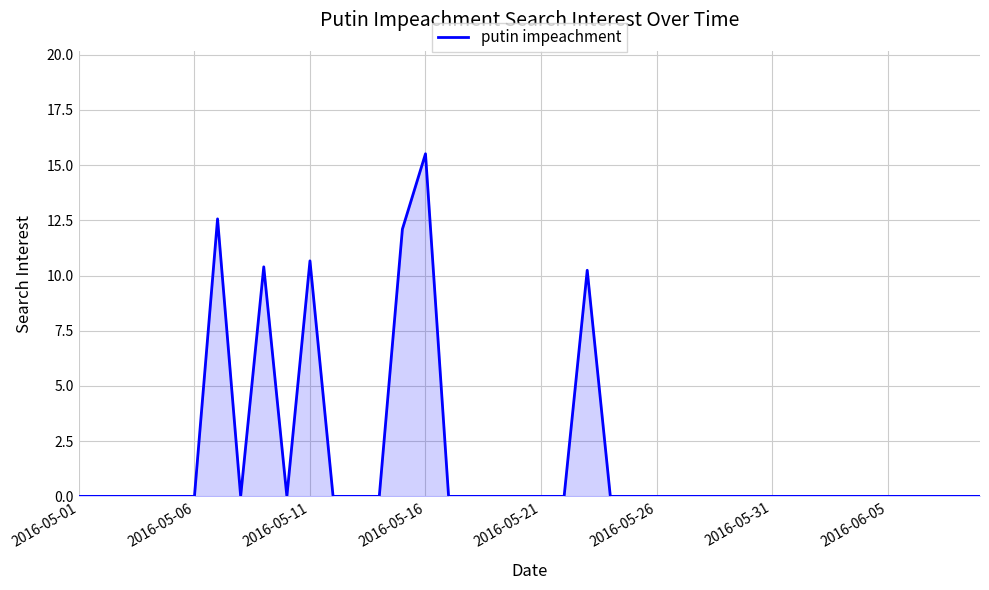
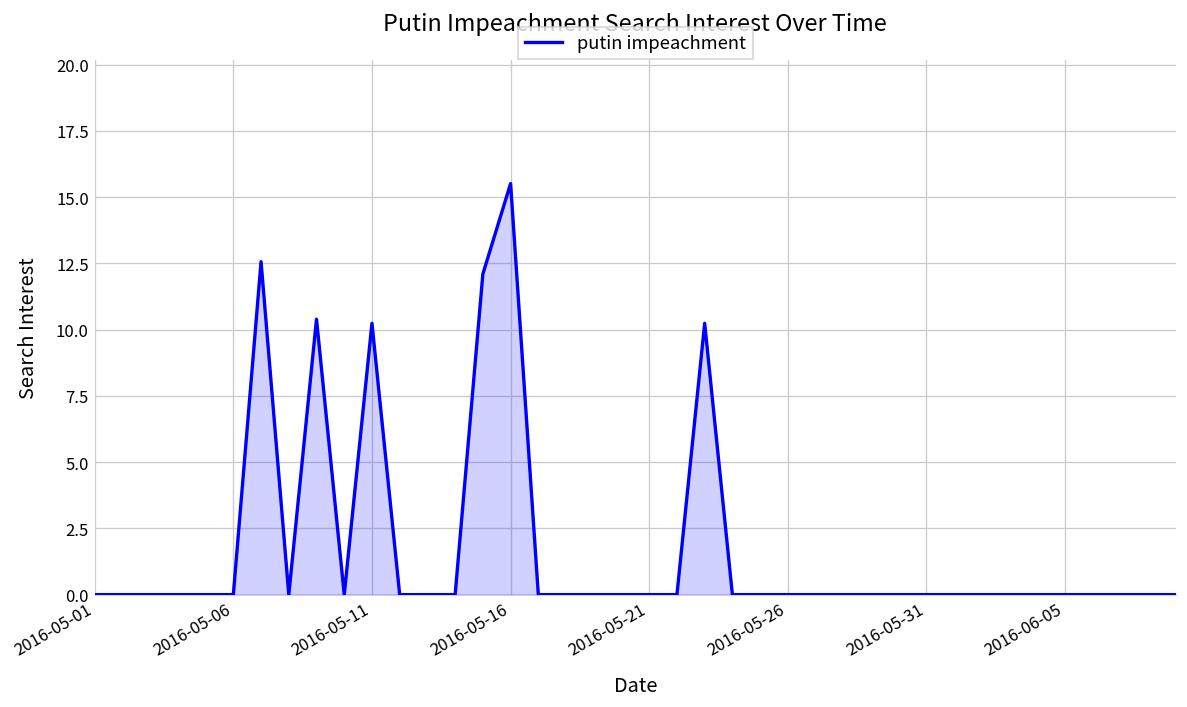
2016-05-11: 10.7 -> 10.2
